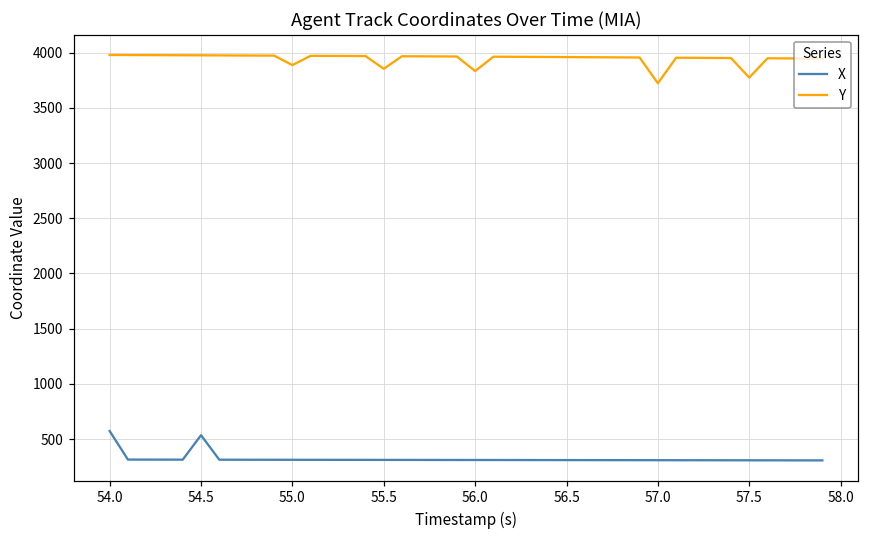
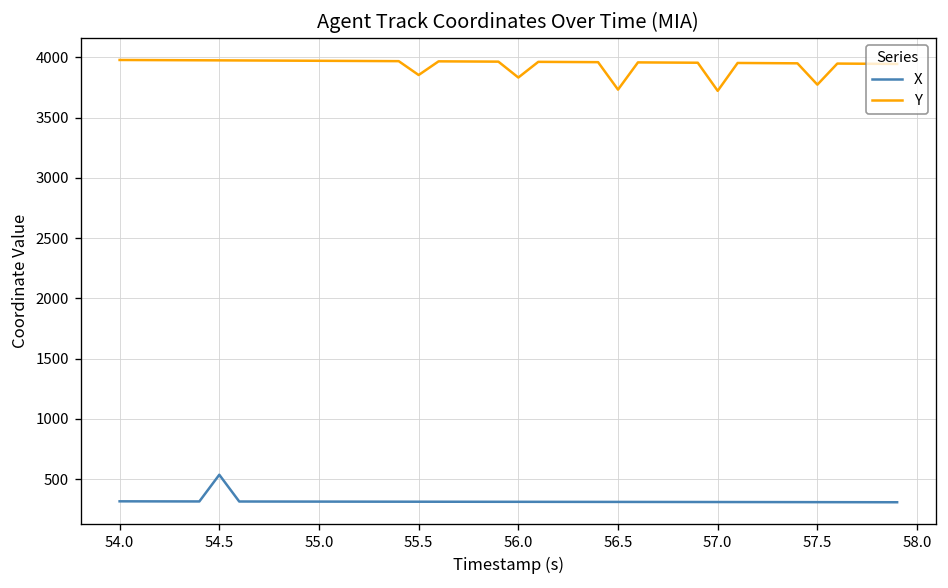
X, 54.0: 570 -> 320
Y, 55.0: 3890 -> 3970
Y, 56.5: 3960 -> 3730
